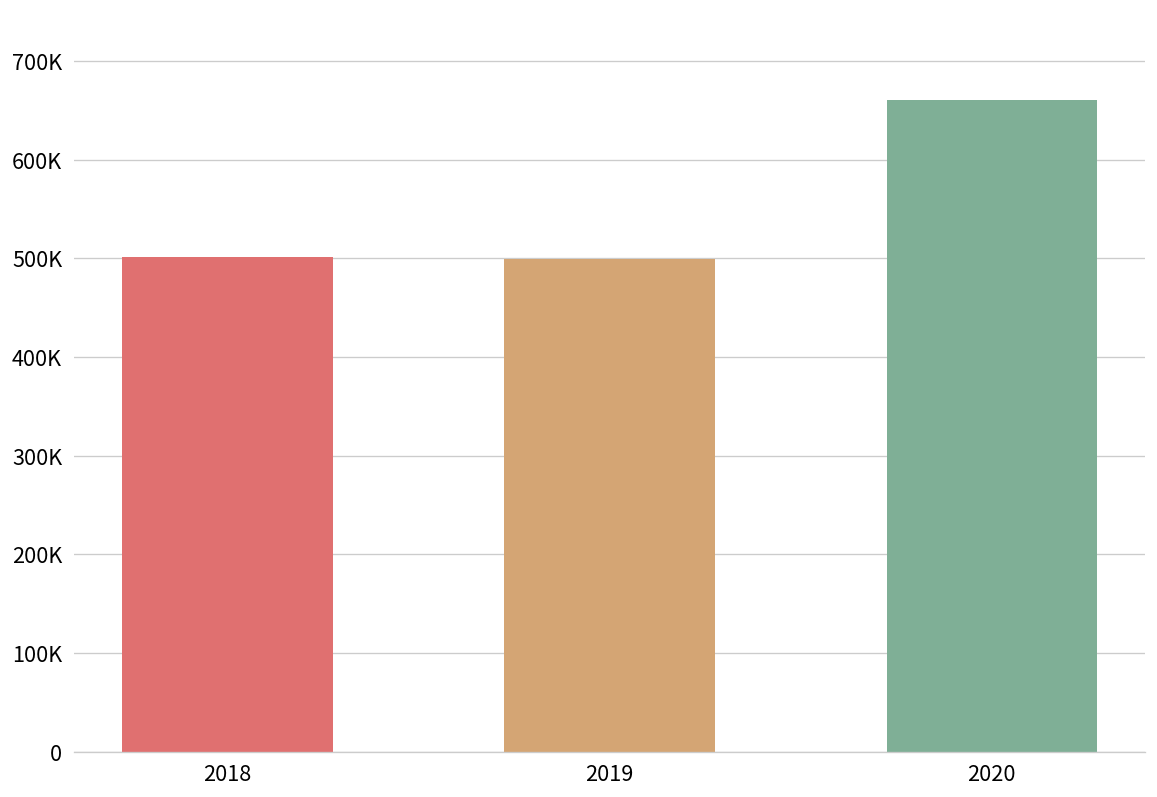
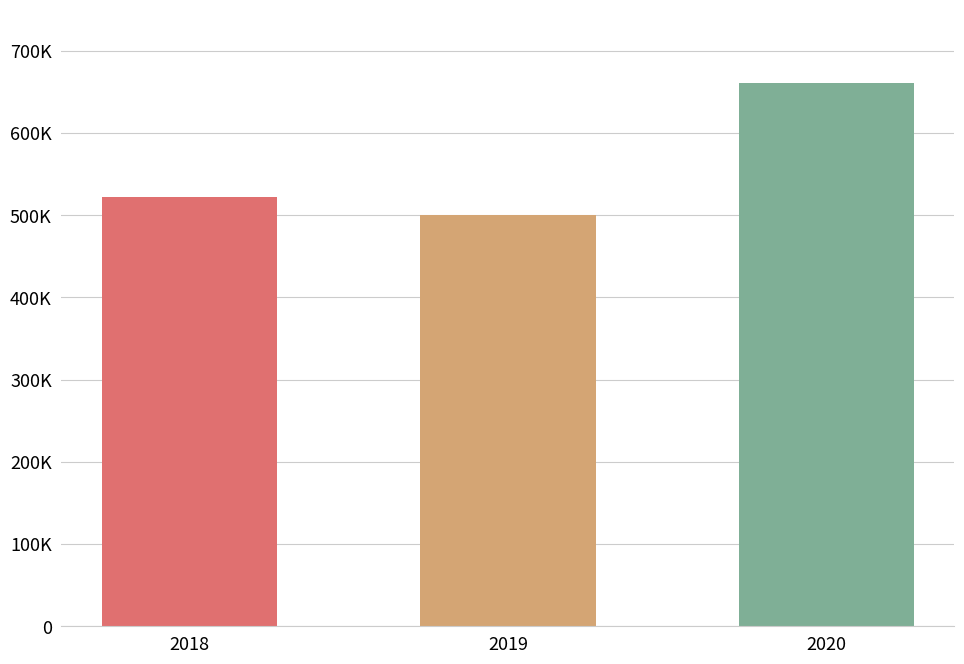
2018: 500000 -> 520000
